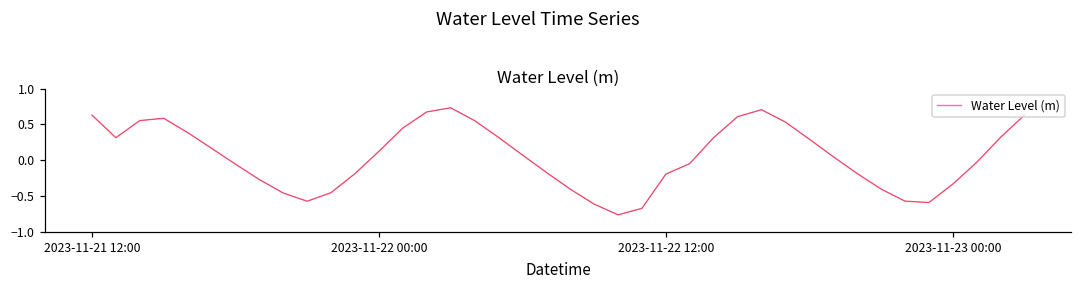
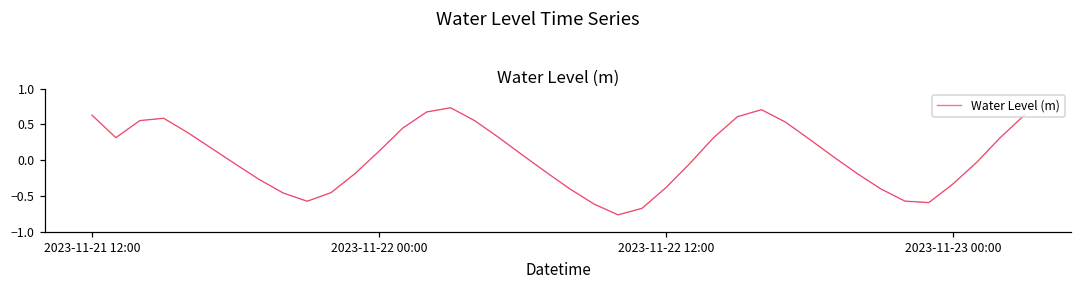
2023-11-22 12:00: -0.2 -> -0.4
